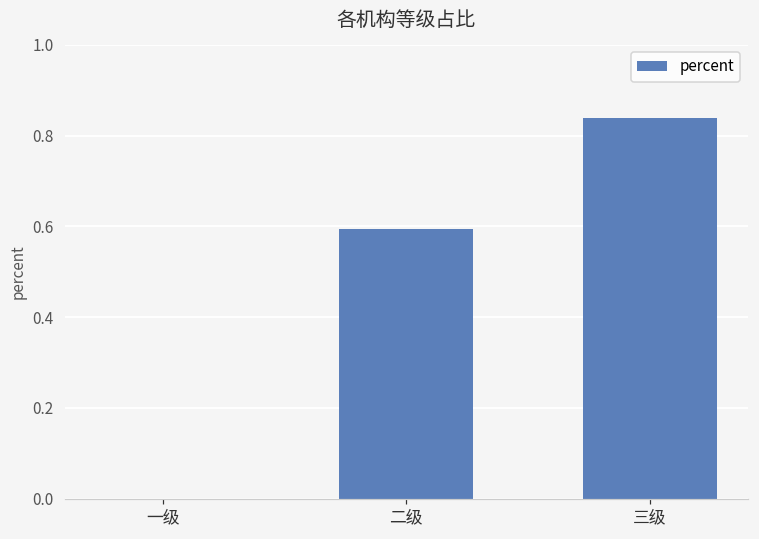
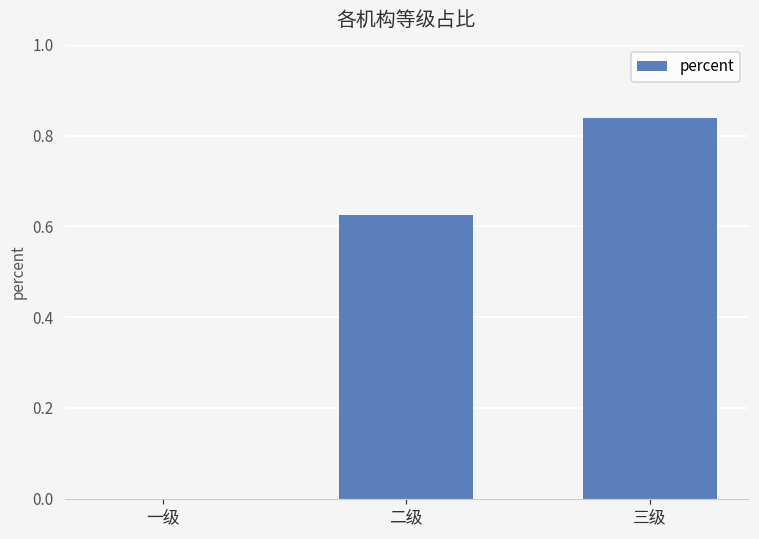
二级: 0.59 -> 0.62
